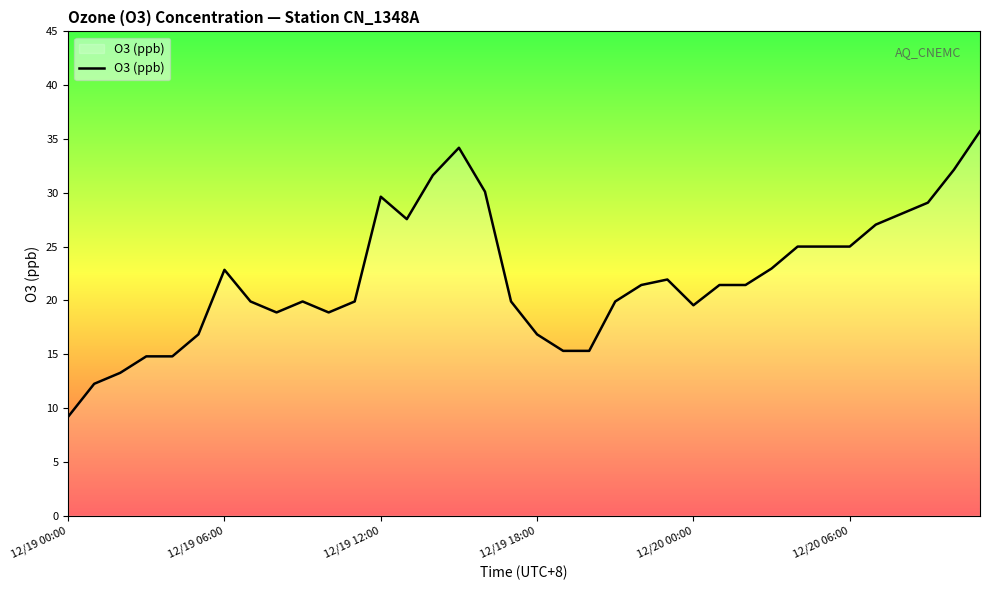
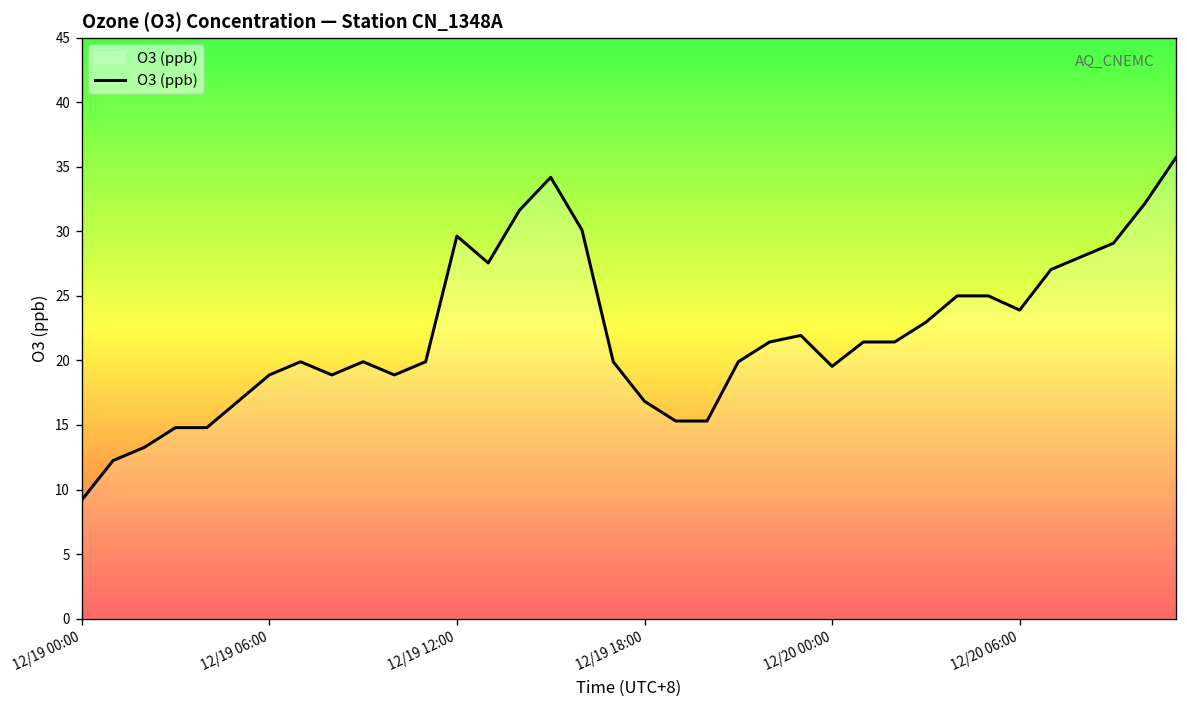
12/19 06:00: 22.8 -> 18.9
12/20 06:00: 25.0 -> 23.9
